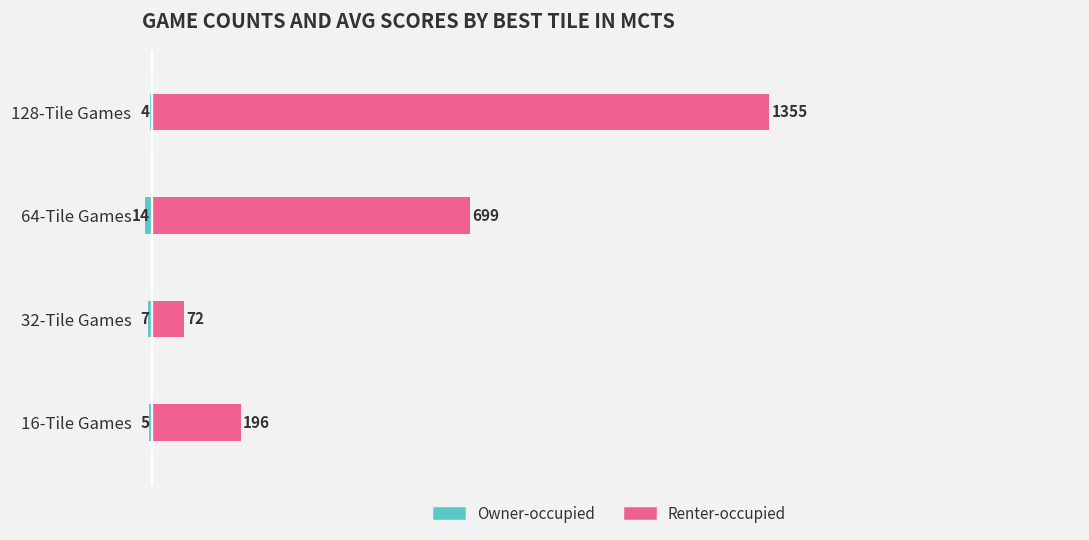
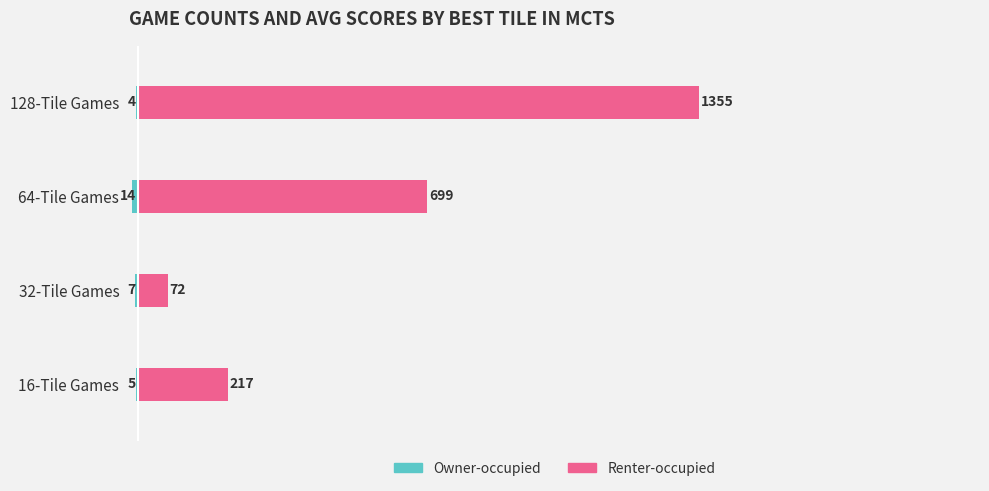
Renter-occupied, 16-Tile Games: 196 -> 217
